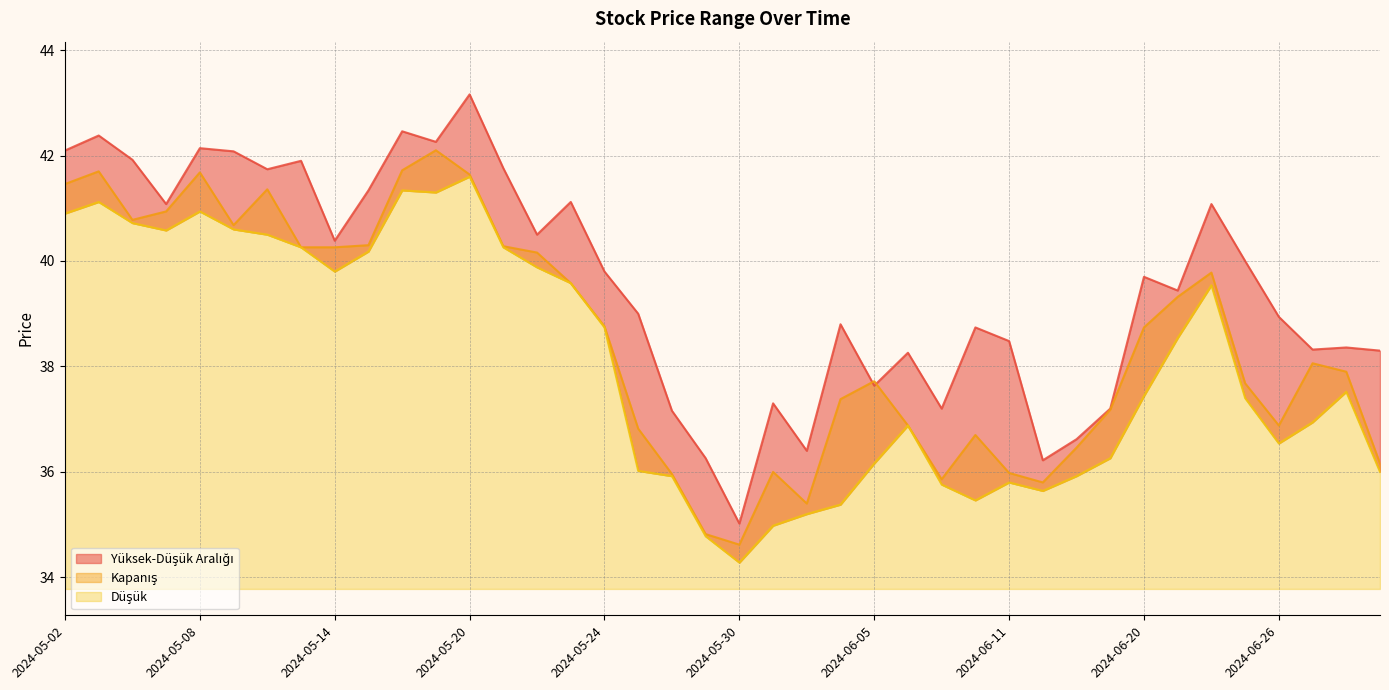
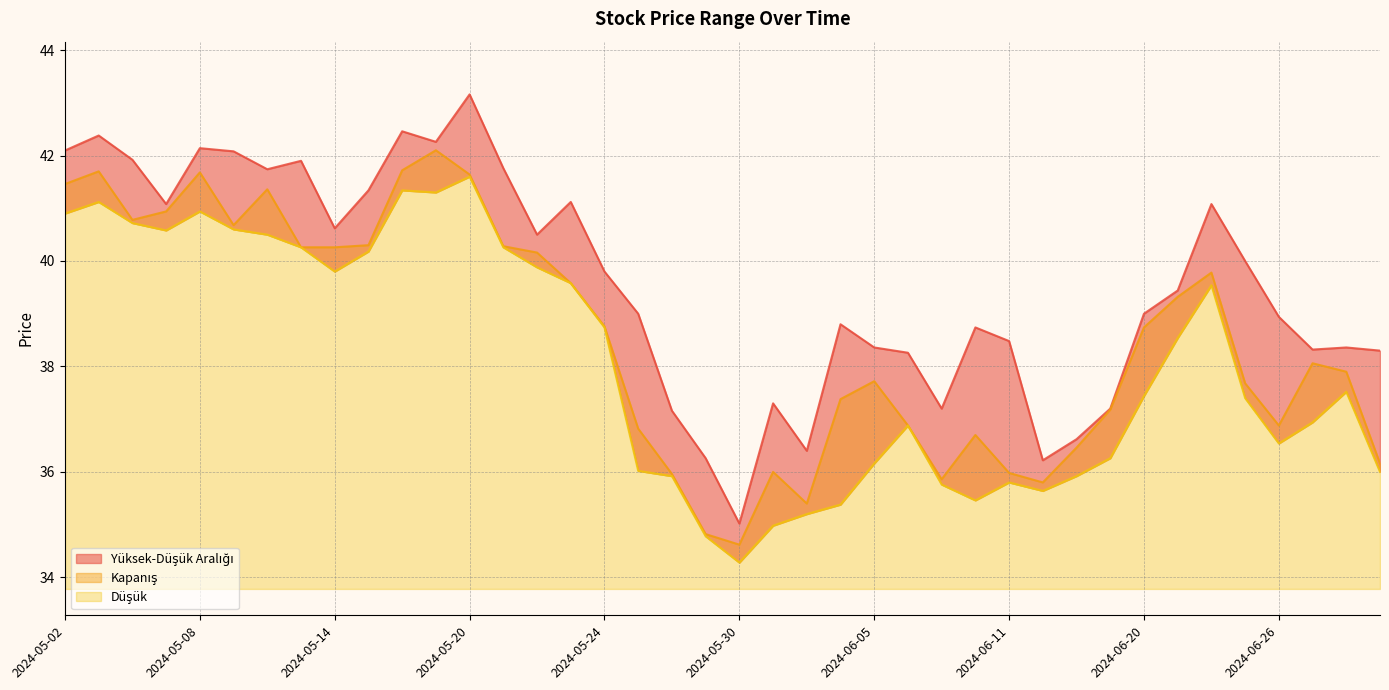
Yüksek-Düşük Aralığı, 2024-05-14: 40.4 -> 40.6
Yüksek-Düşük Aralığı, 2024-06-05: 37.6 -> 38.4
Yüksek-Düşük Aralığı, 2024-06-20: 39.7 -> 39.0
